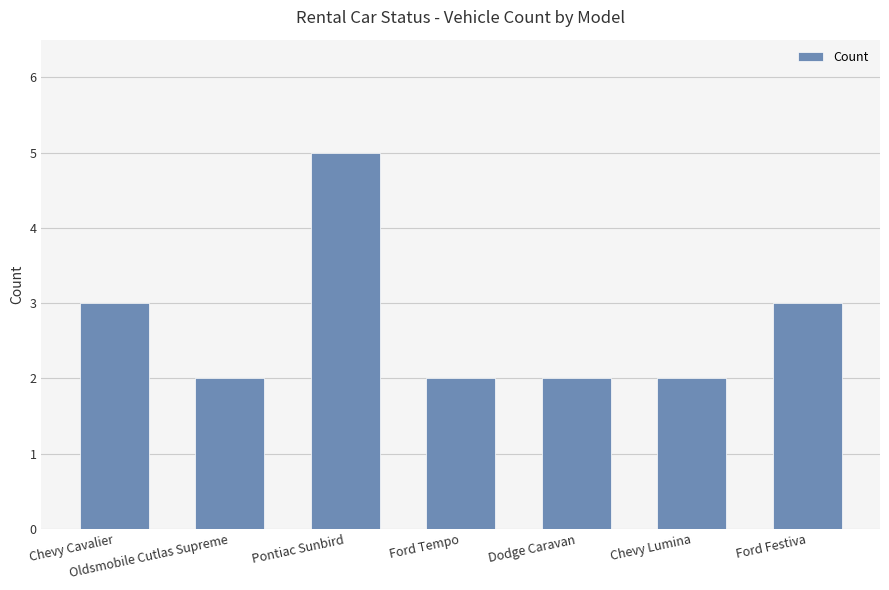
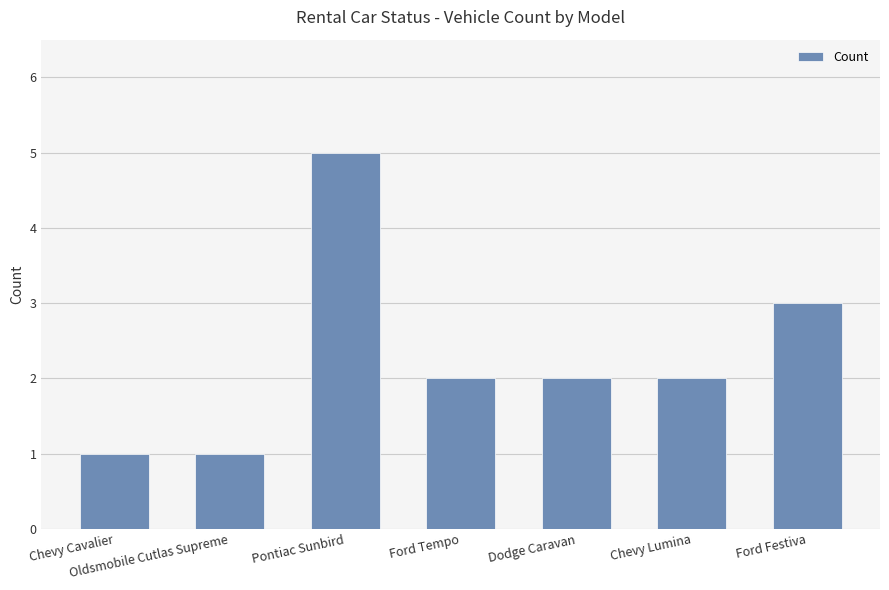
Chevy Cavalier: 3 -> 1
Oldsmobile Cutlas Supreme: 2 -> 1
